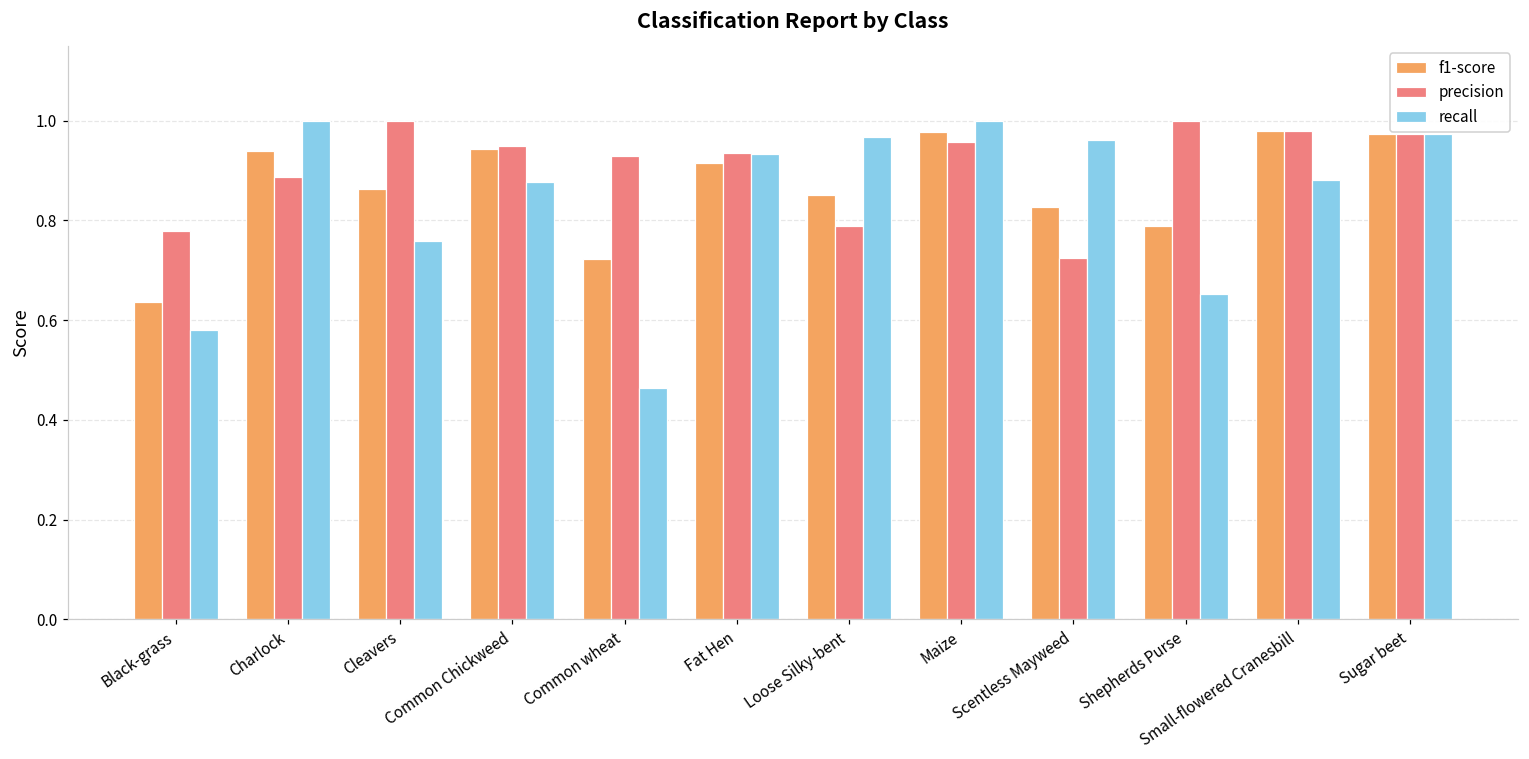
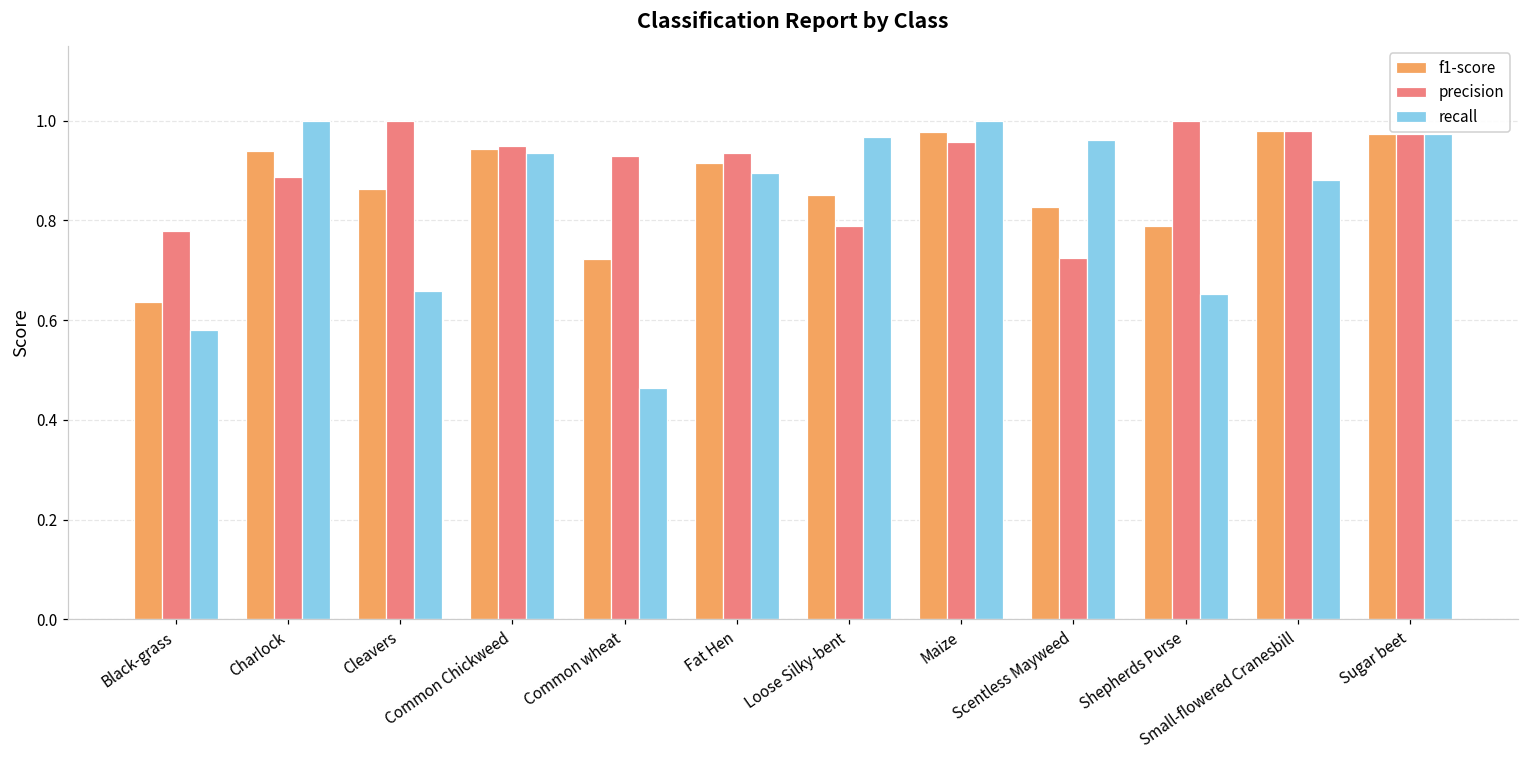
recall, Cleavers: 0.76 -> 0.66
recall, Common Chickweed: 0.88 -> 0.93
recall, Fat Hen: 0.93 -> 0.90
